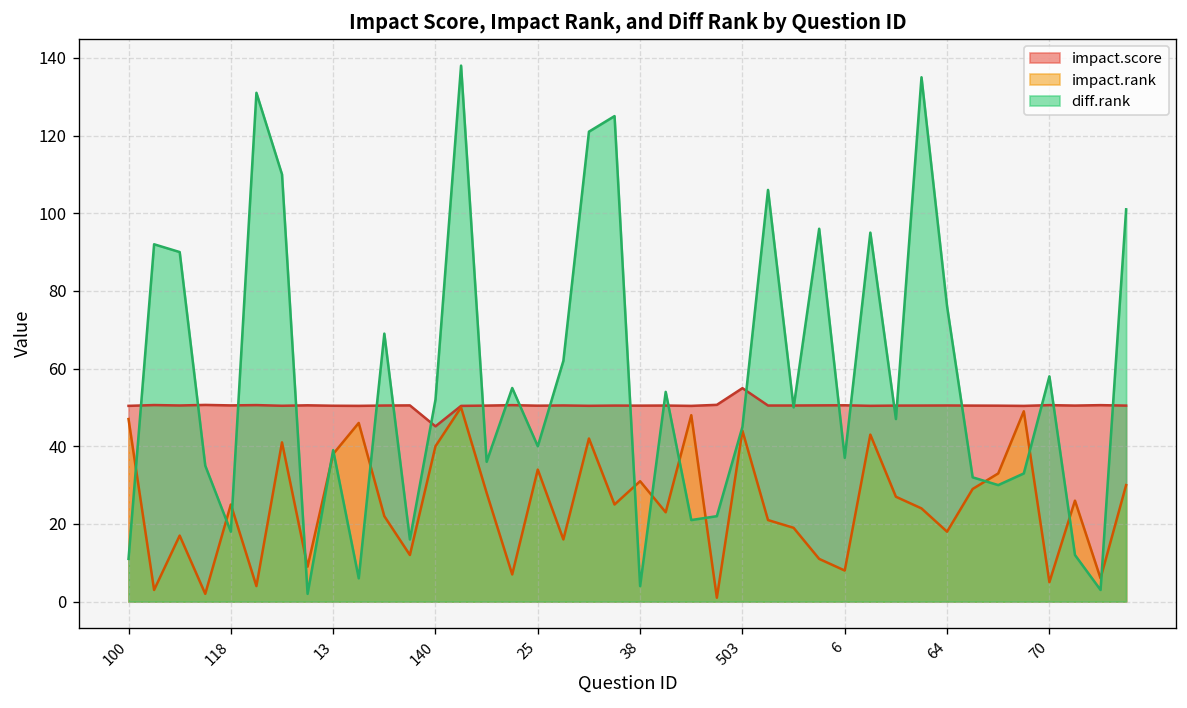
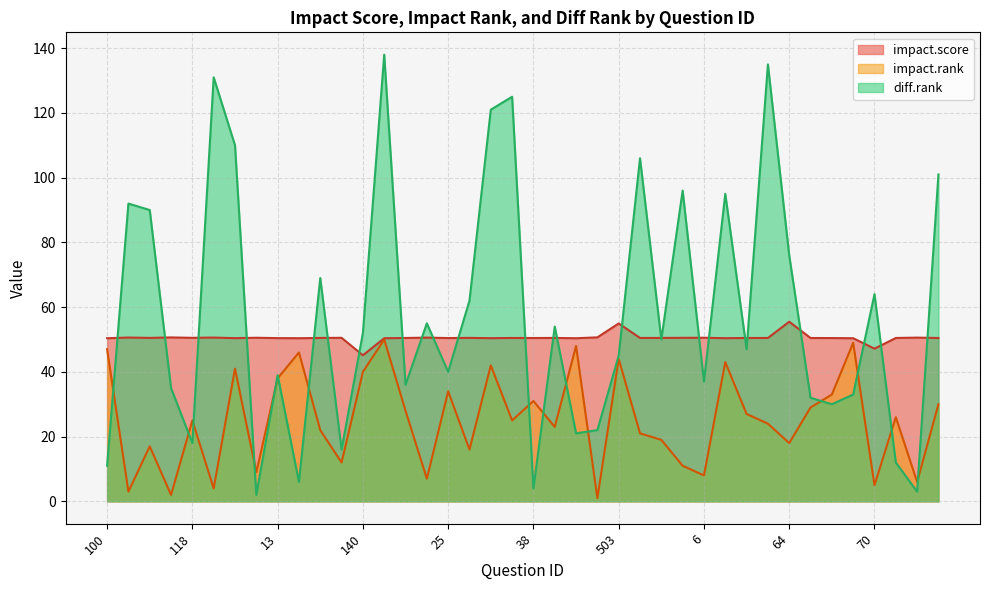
impact.score, 64: 50 -> 55
impact.score, 70: 51 -> 47
diff.rank, 70: 58 -> 64
